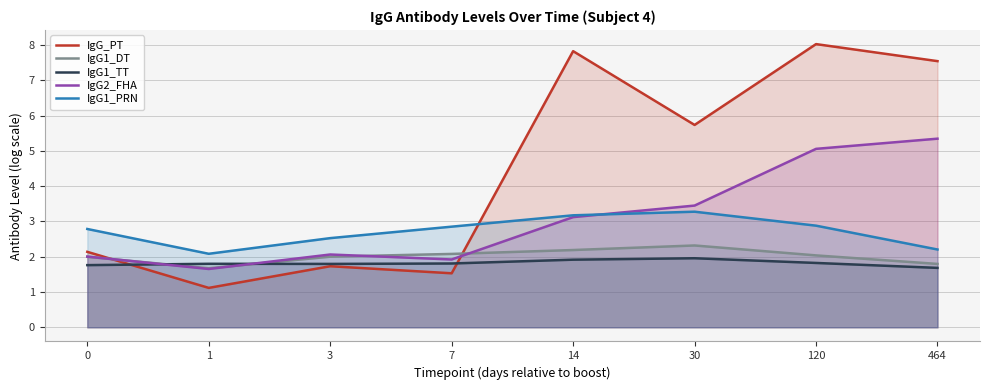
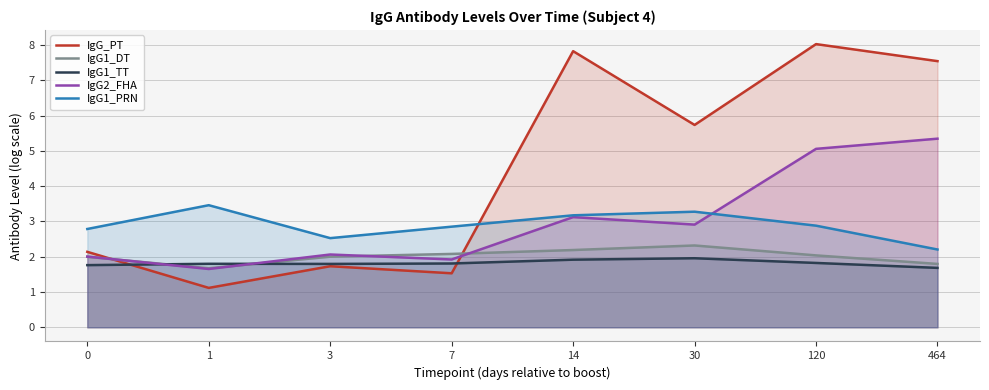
IgG1_PRN, 1: 2.1 -> 3.5
IgG2_FHA, 30: 3.4 -> 2.9
